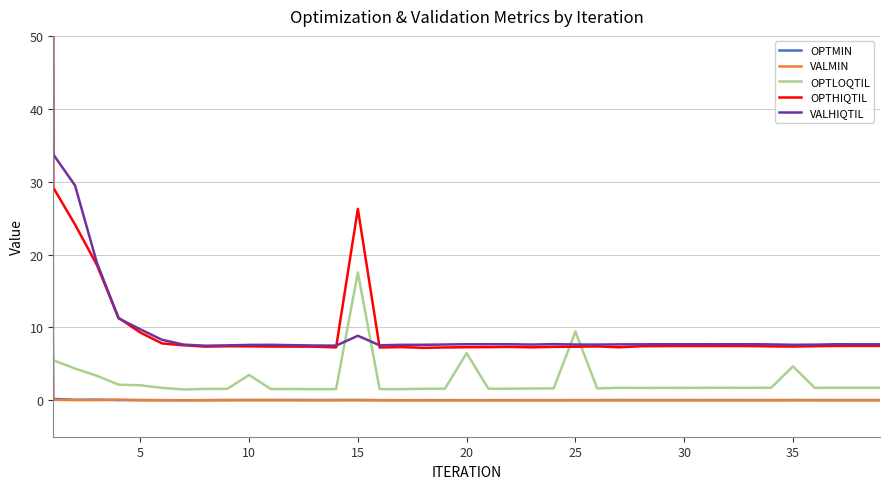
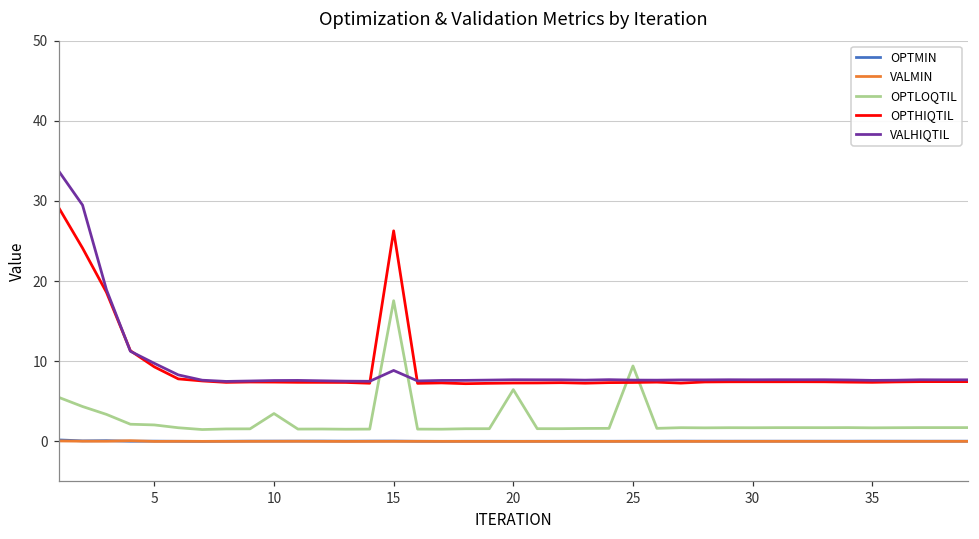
OPTLOQTIL, 35: 5 -> 2
